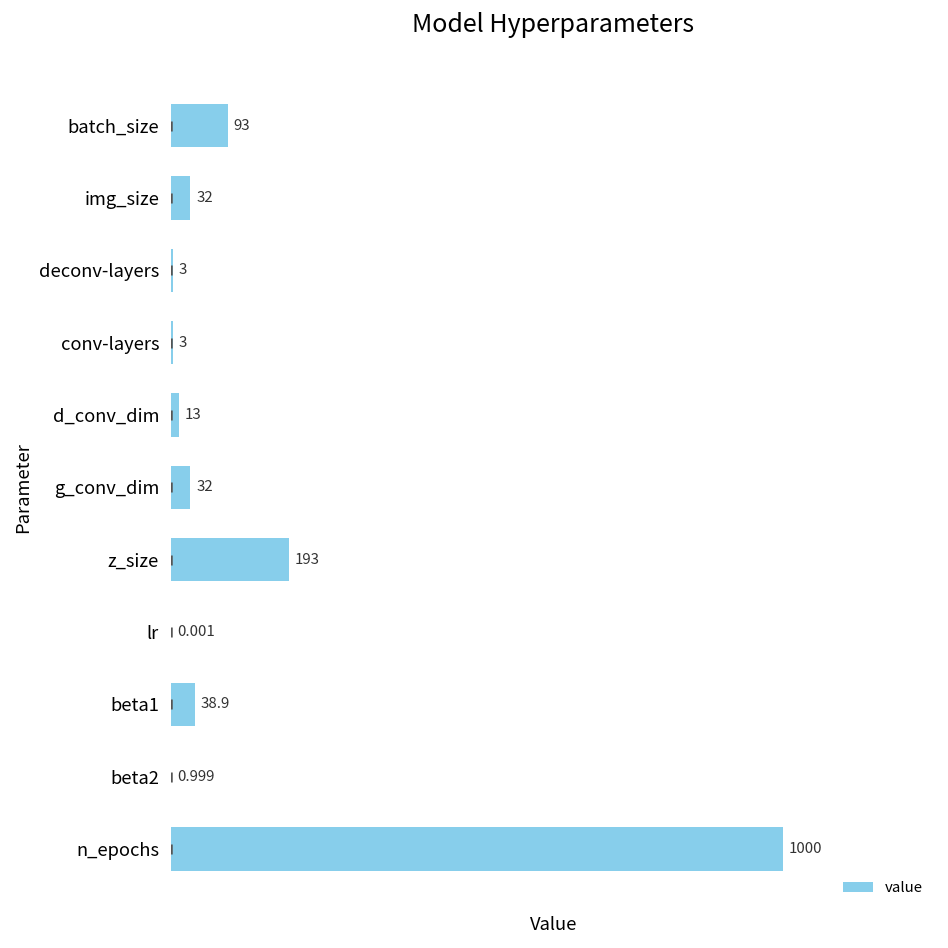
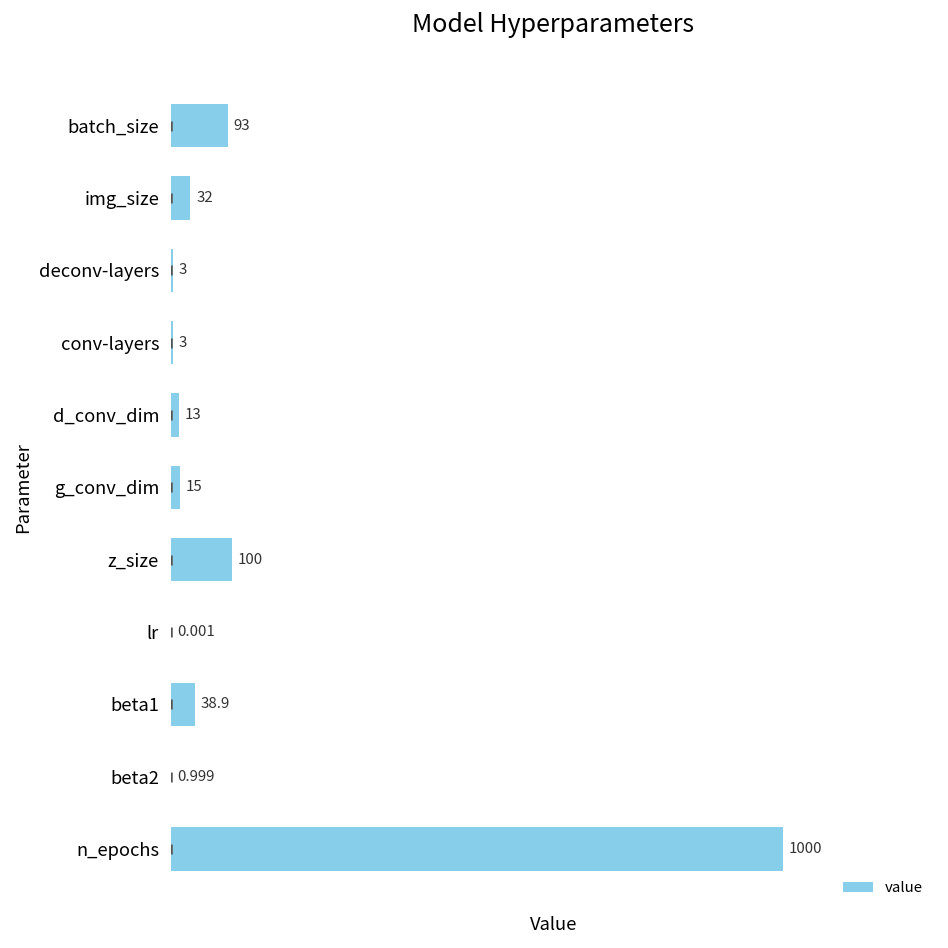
value, g_conv_dim: 32 -> 15
value, z_size: 193 -> 100
